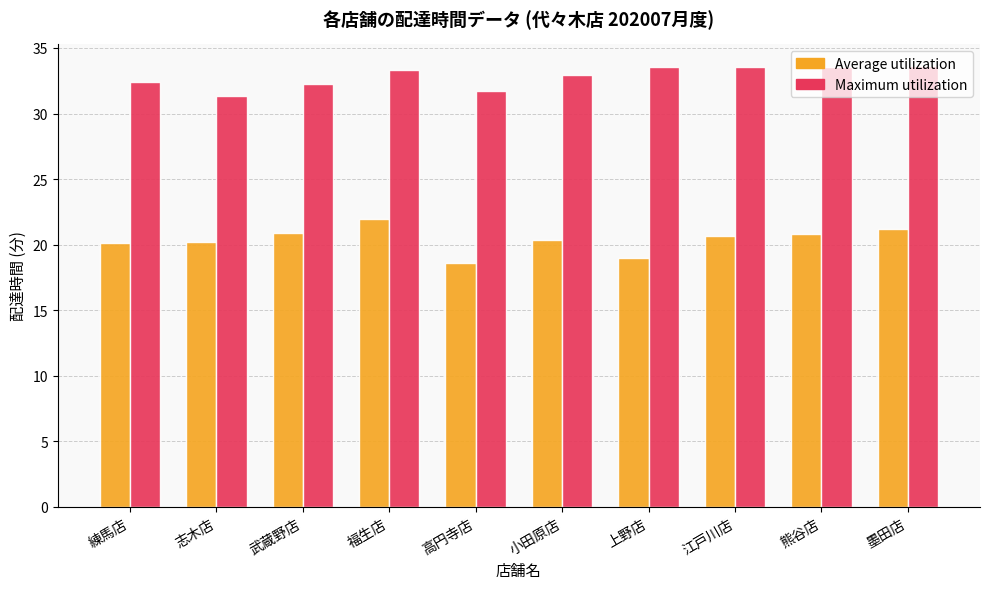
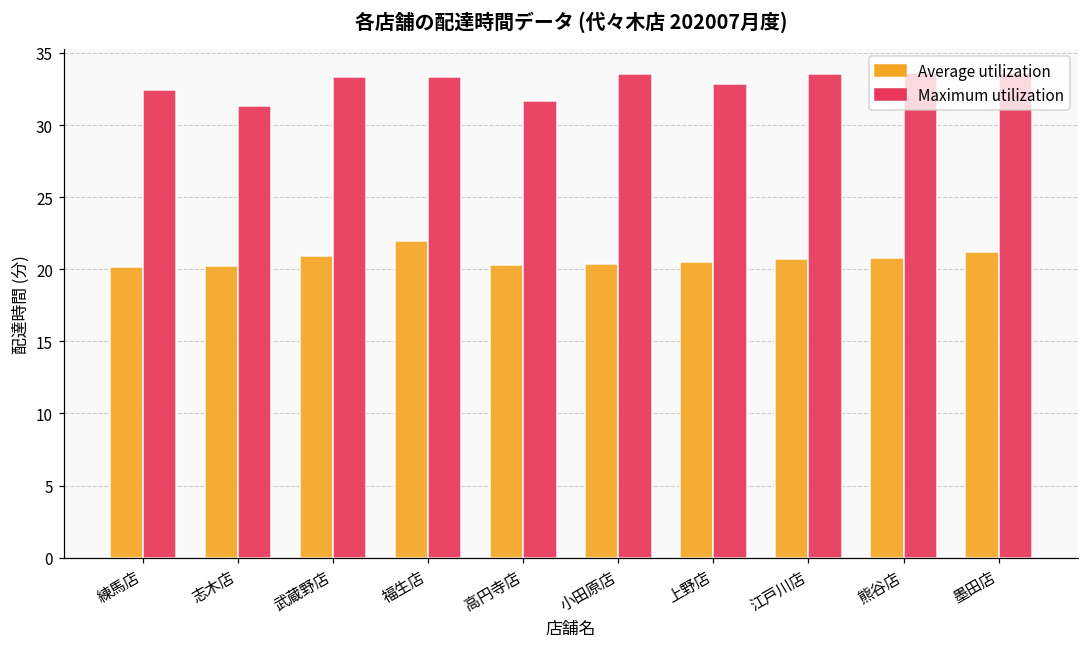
Maximum utilization, 武蔵野店: 32.3 -> 33.3
Average utilization, 高円寺店: 18.6 -> 20.3
Maximum utilization, 小田原店: 32.9 -> 33.5
Average utilization, 上野店: 19.0 -> 20.5
Maximum utilization, 上野店: 33.5 -> 32.8
